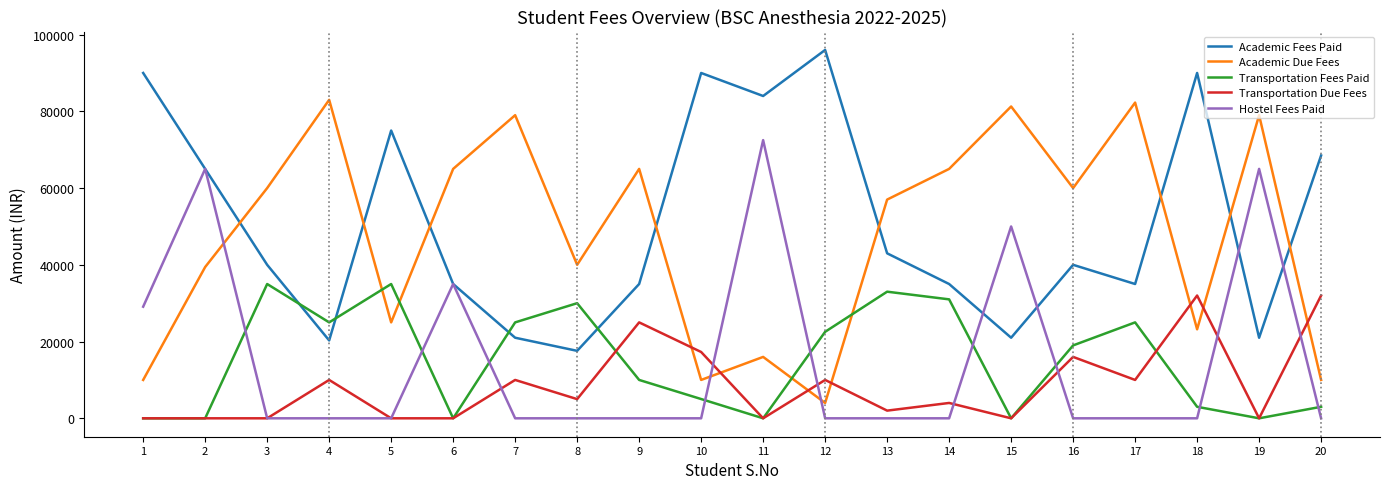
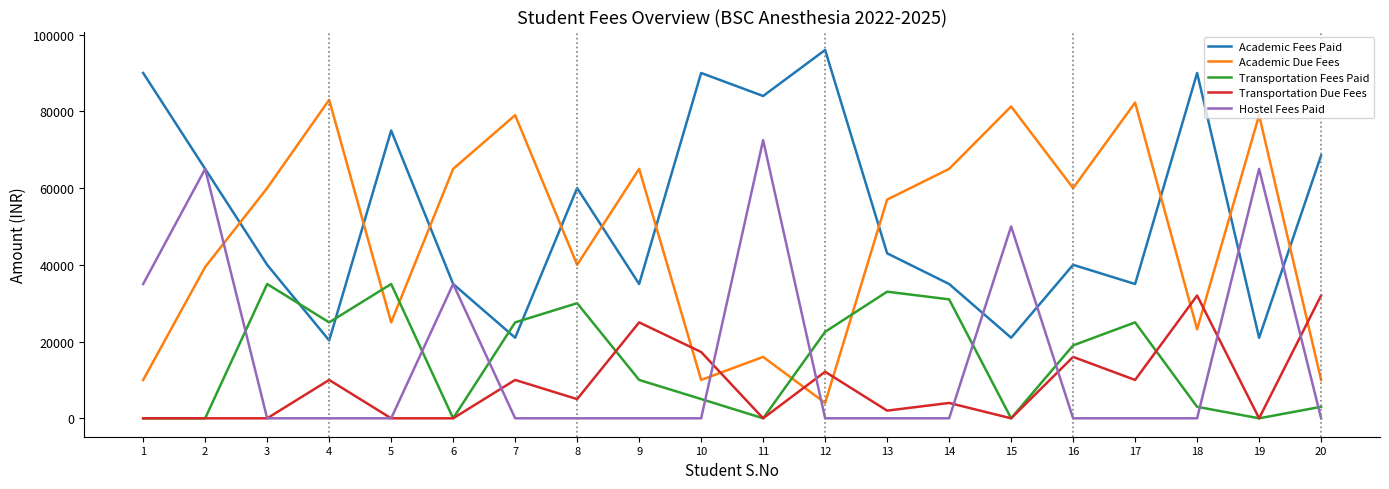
Hostel Fees Paid, 1: 29000 -> 35000
Academic Fees Paid, 8: 18000 -> 60000
Transportation Due Fees, 12: 10000 -> 12000
